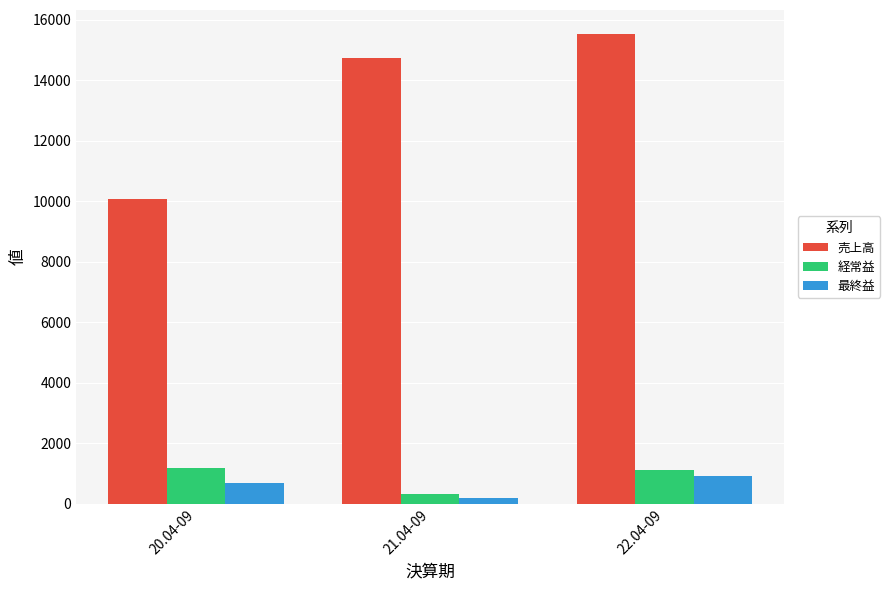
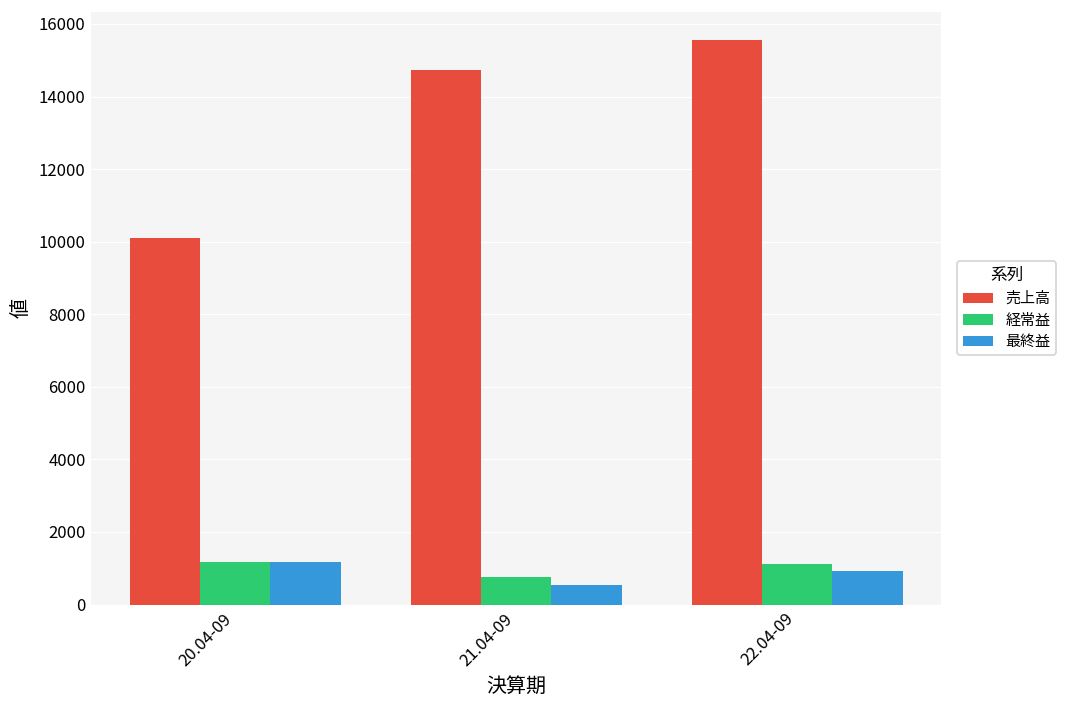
最終益, 20.04-09: 700 -> 1200
経常益, 21.04-09: 300 -> 800
最終益, 21.04-09: 200 -> 500
